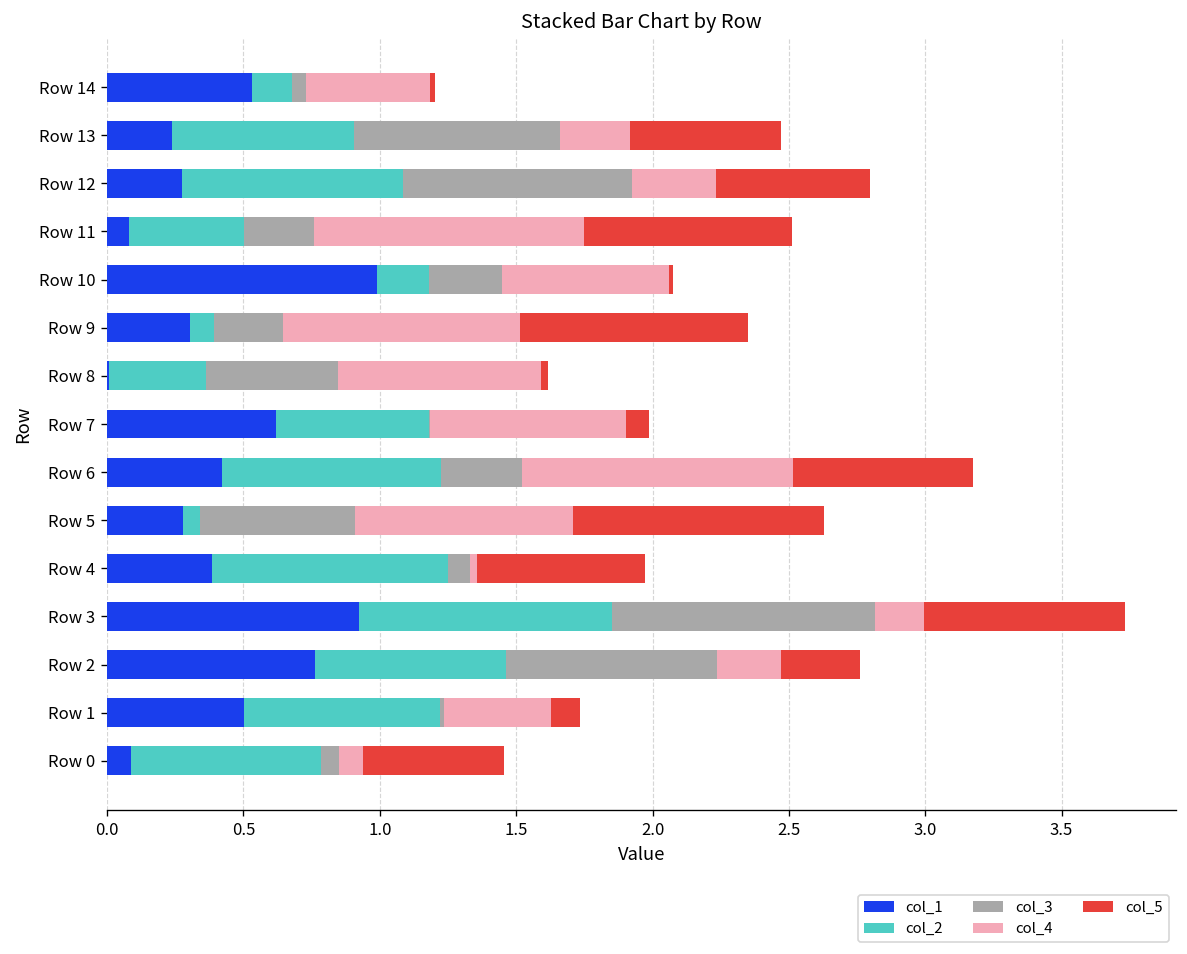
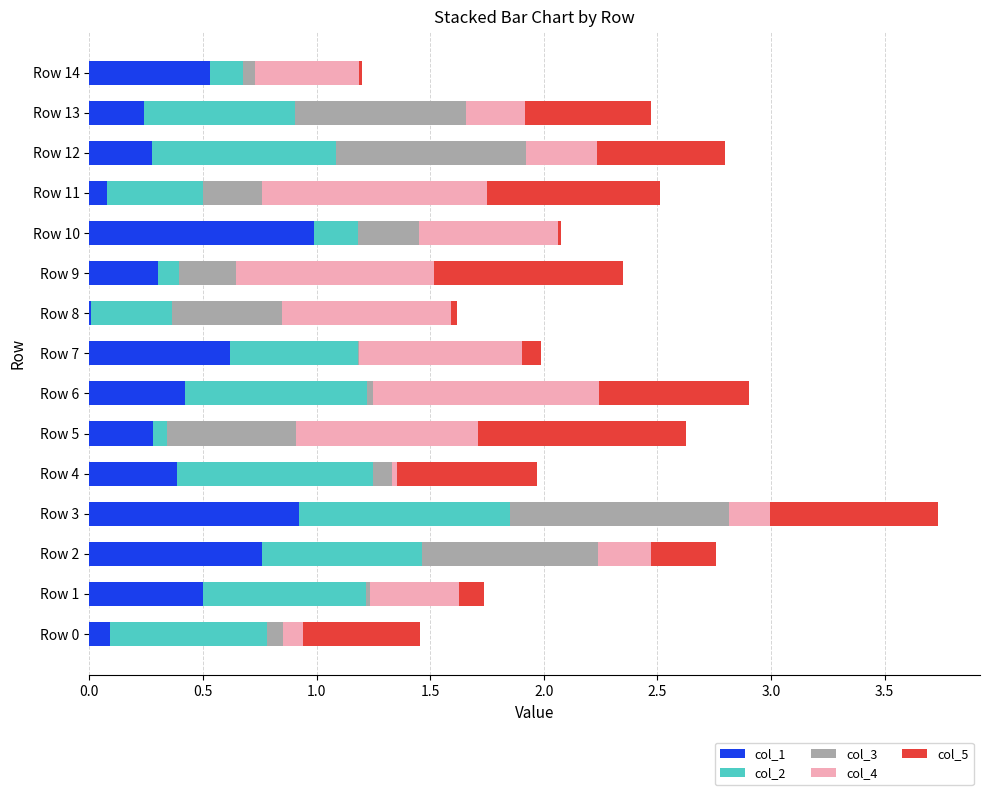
col_3, Row 6: 0.30 -> 0.03
